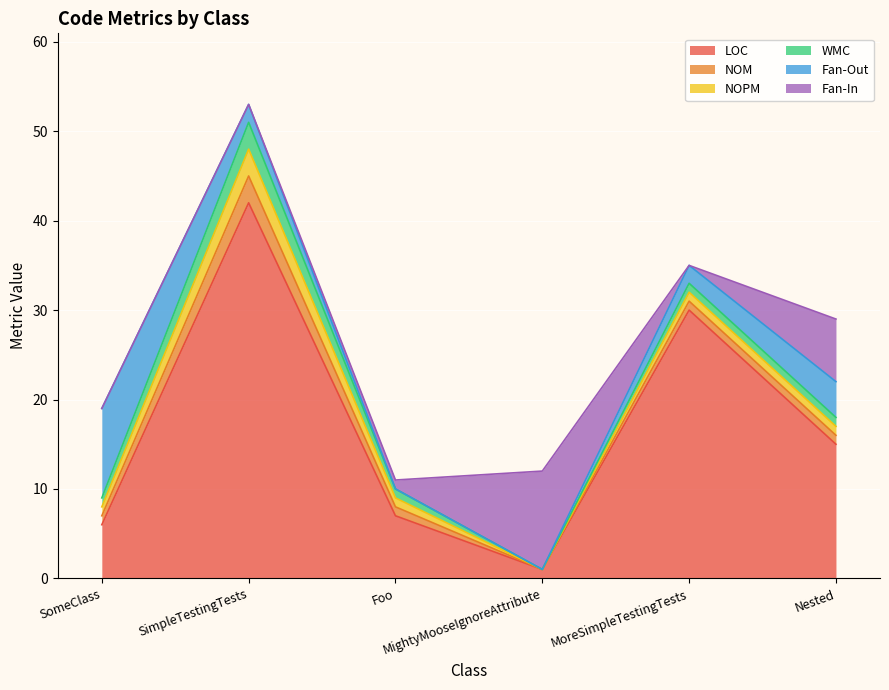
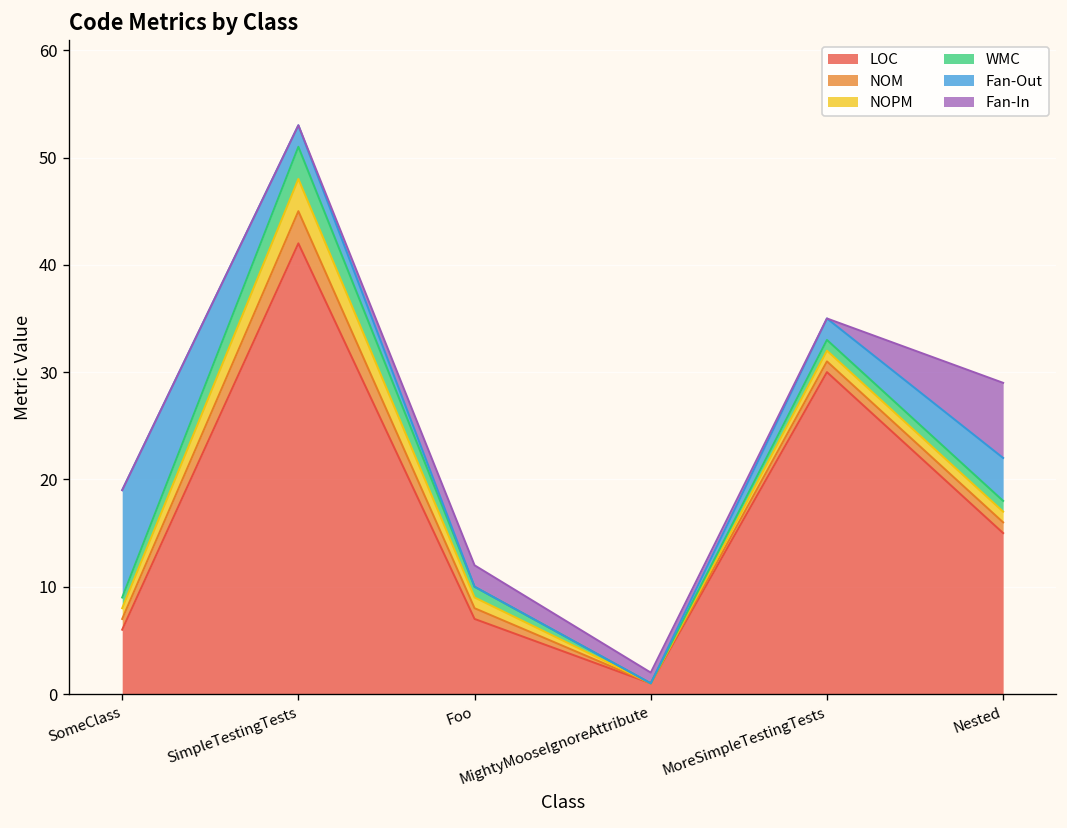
Fan-In, Foo: 1 -> 2
Fan-In, MightyMooseIgnoreAttribute: 11 -> 1
